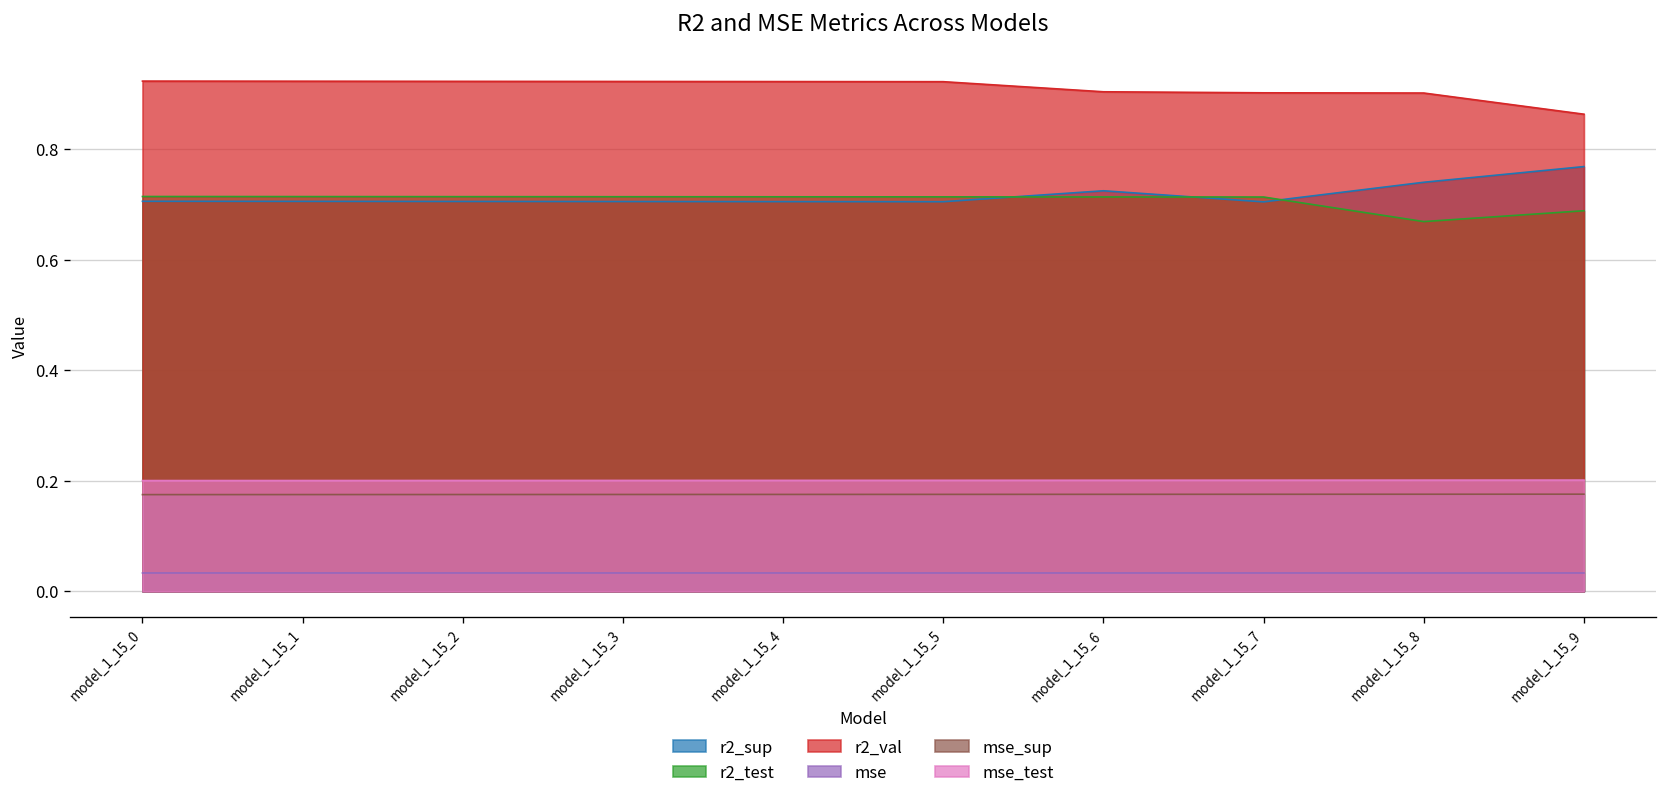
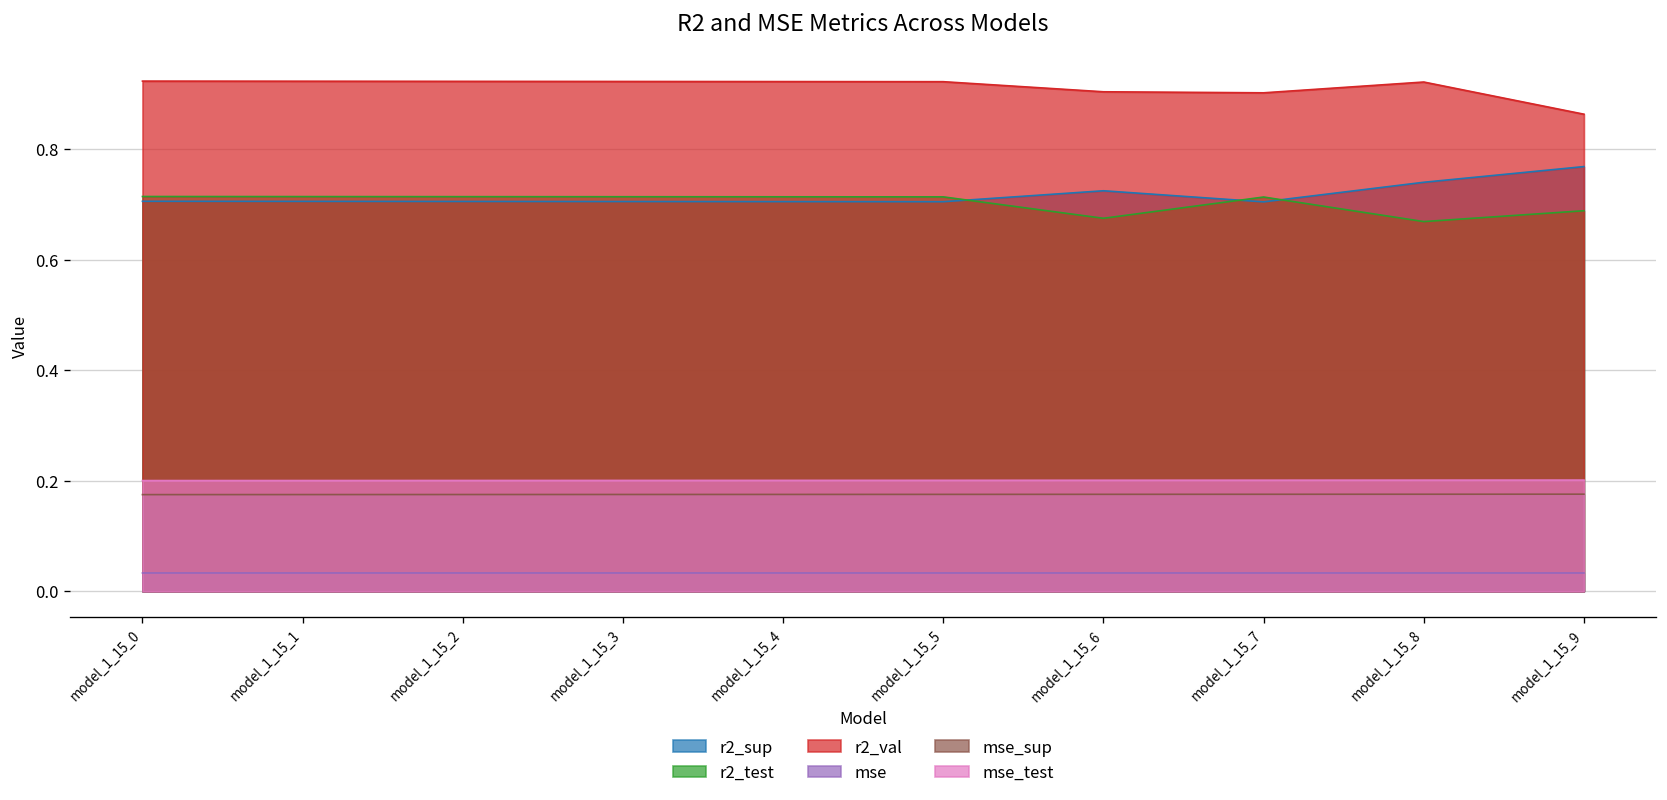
r2_test, model_1_15_6: 0.71 -> 0.67
r2_val, model_1_15_8: 0.90 -> 0.92
